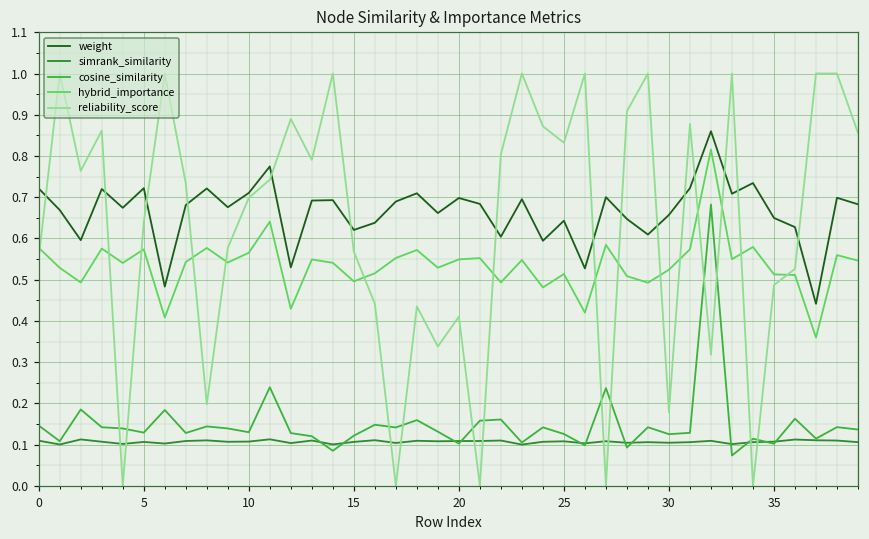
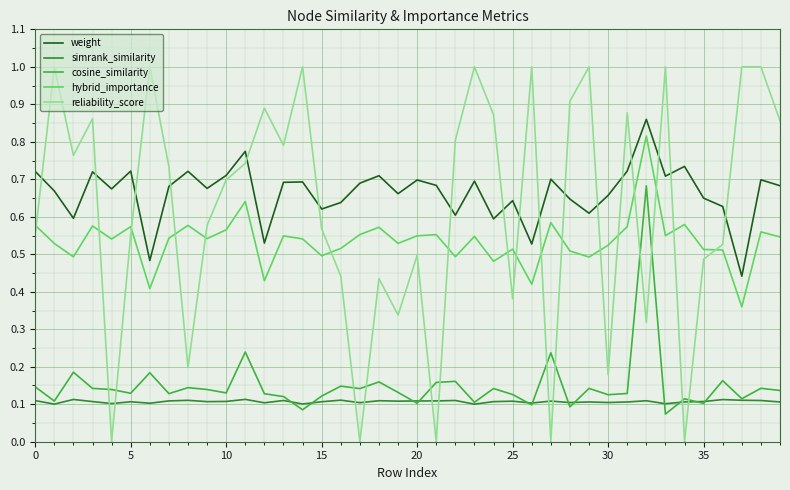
reliability_score, 5: 0.64 -> 0.55
reliability_score, 20: 0.41 -> 0.50
reliability_score, 25: 0.83 -> 0.38
